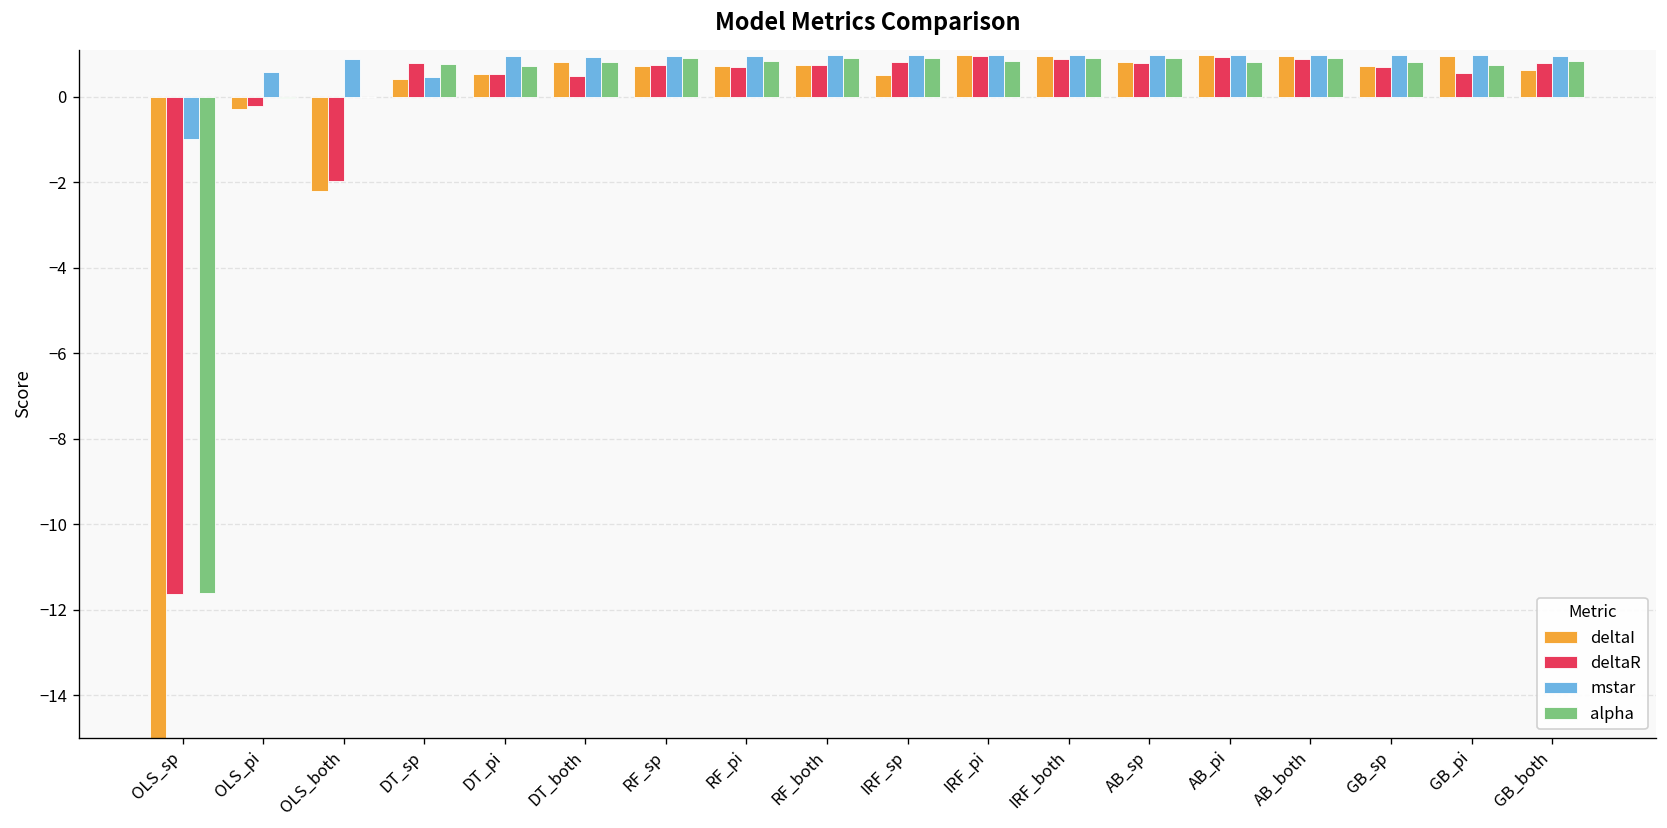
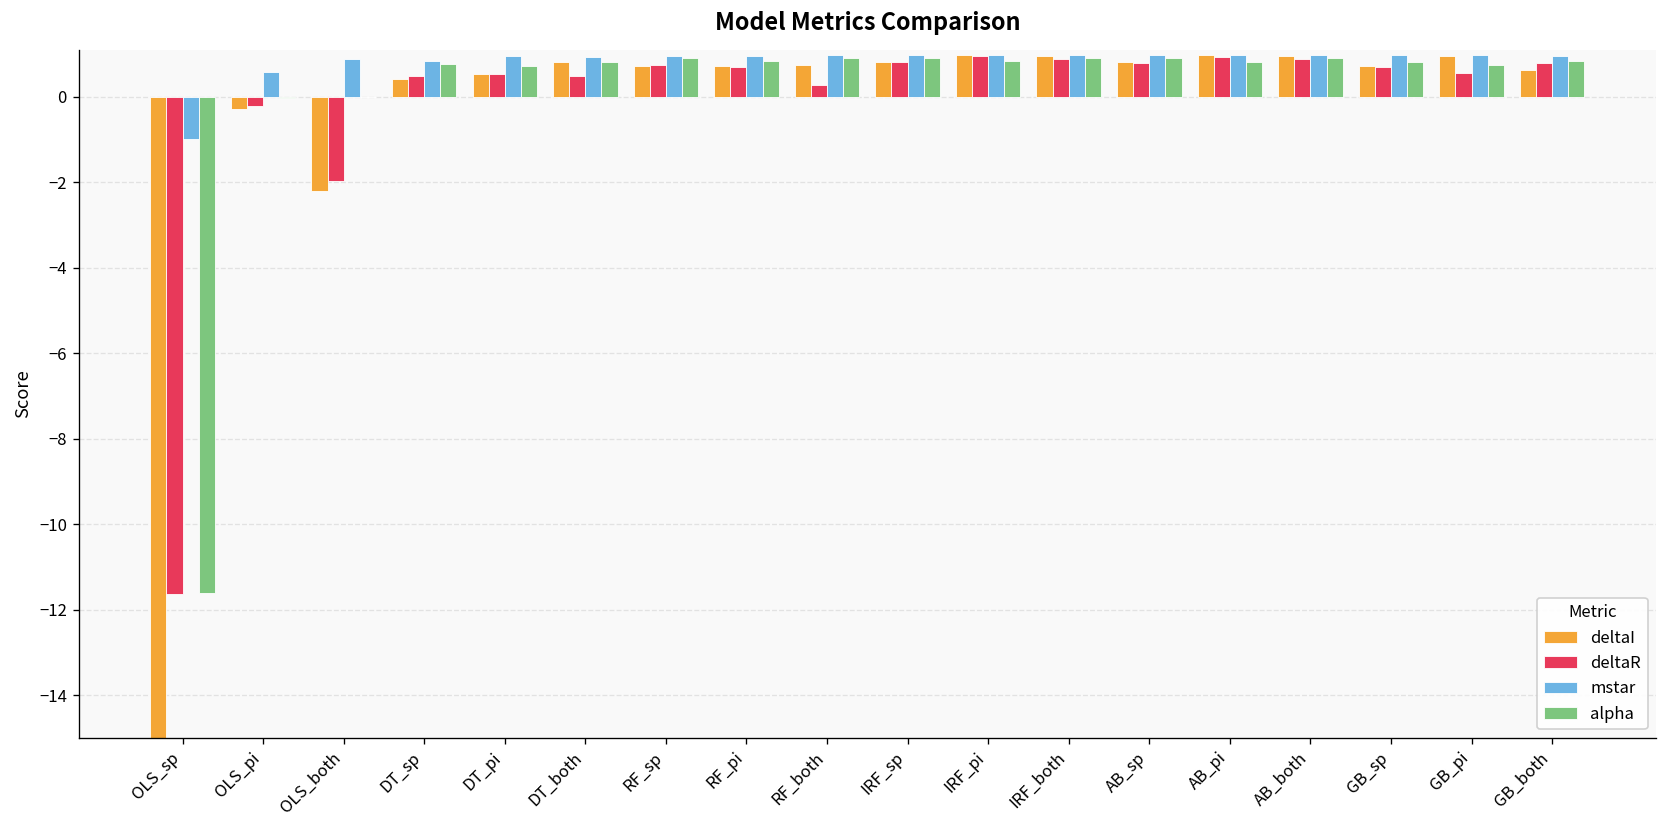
deltaR, DT_sp: 0.8 -> 0.5
mstar, DT_sp: 0.5 -> 0.9
deltaR, RF_both: 0.8 -> 0.3
deltaI, IRF_sp: 0.5 -> 0.8
